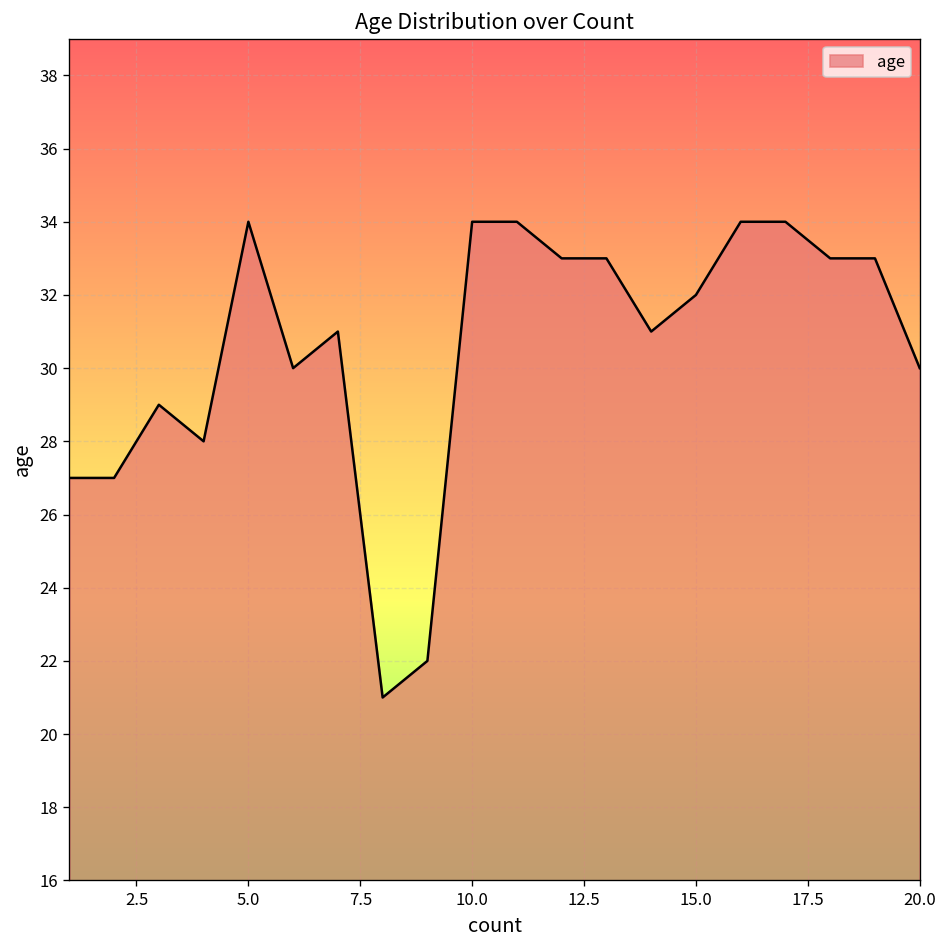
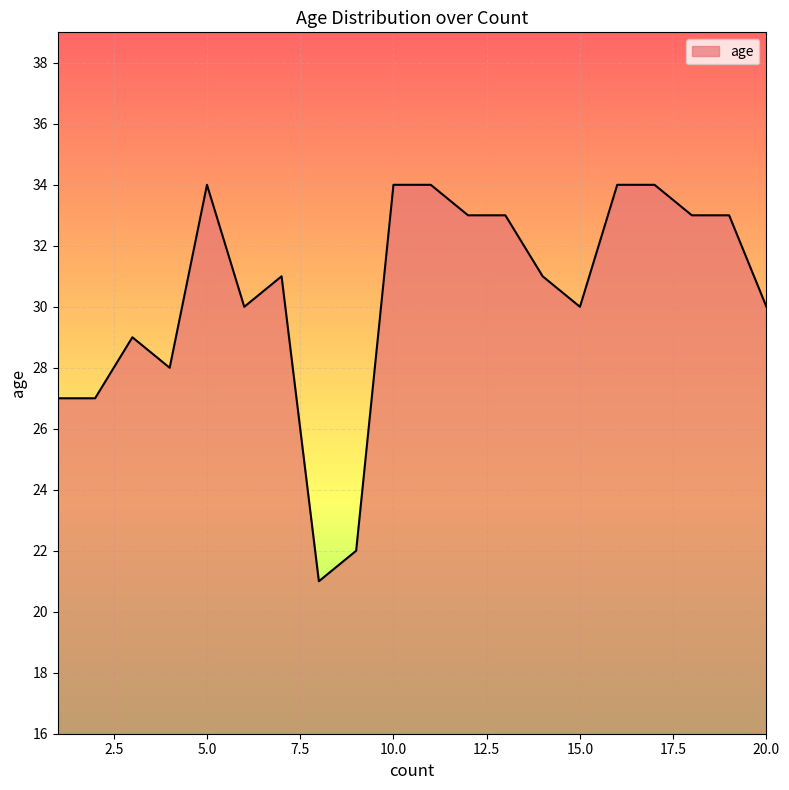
15.0: 32 -> 30
